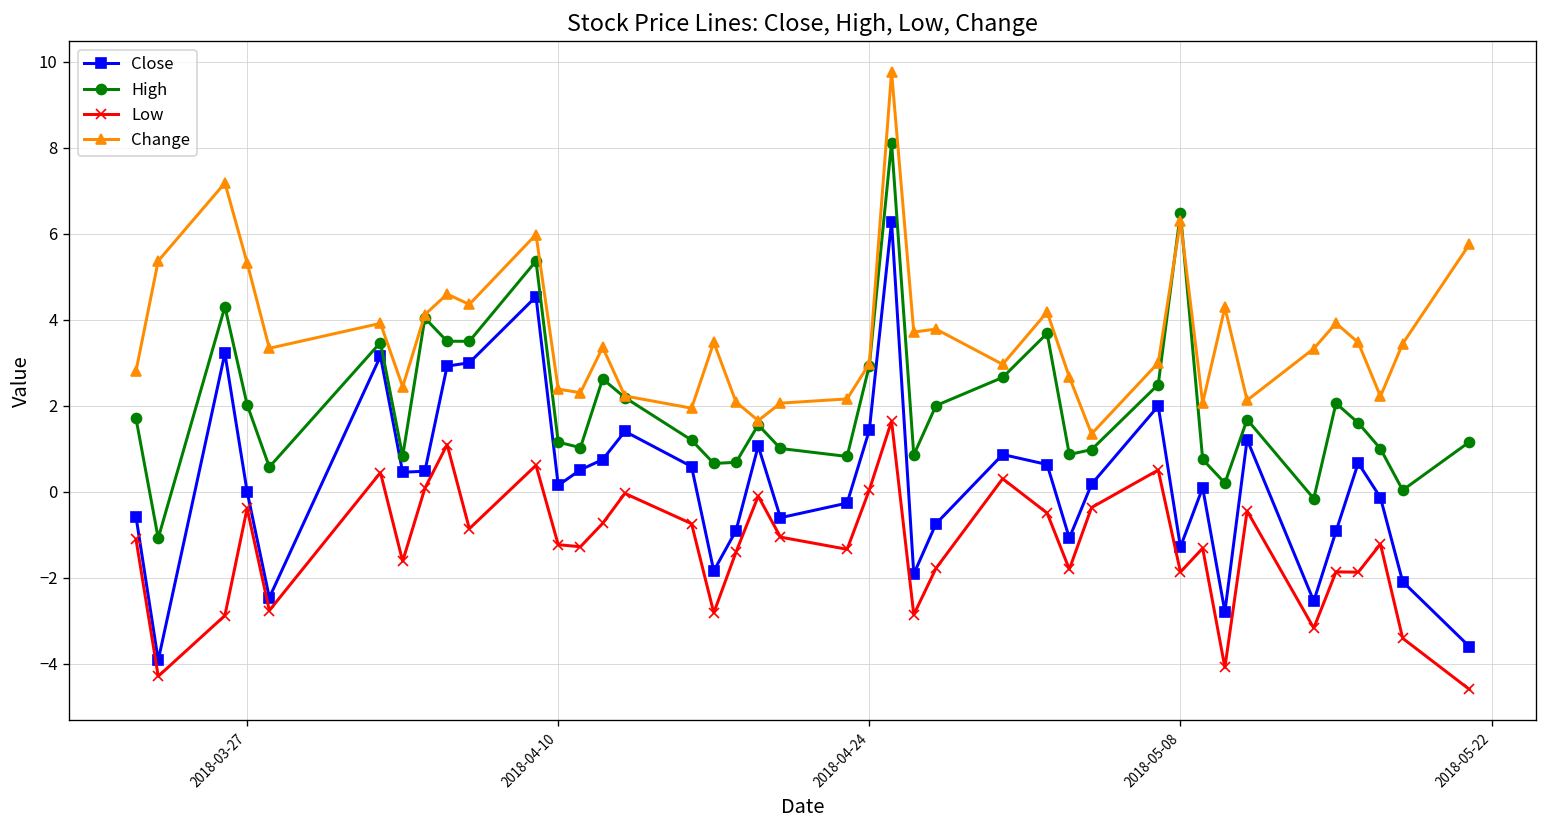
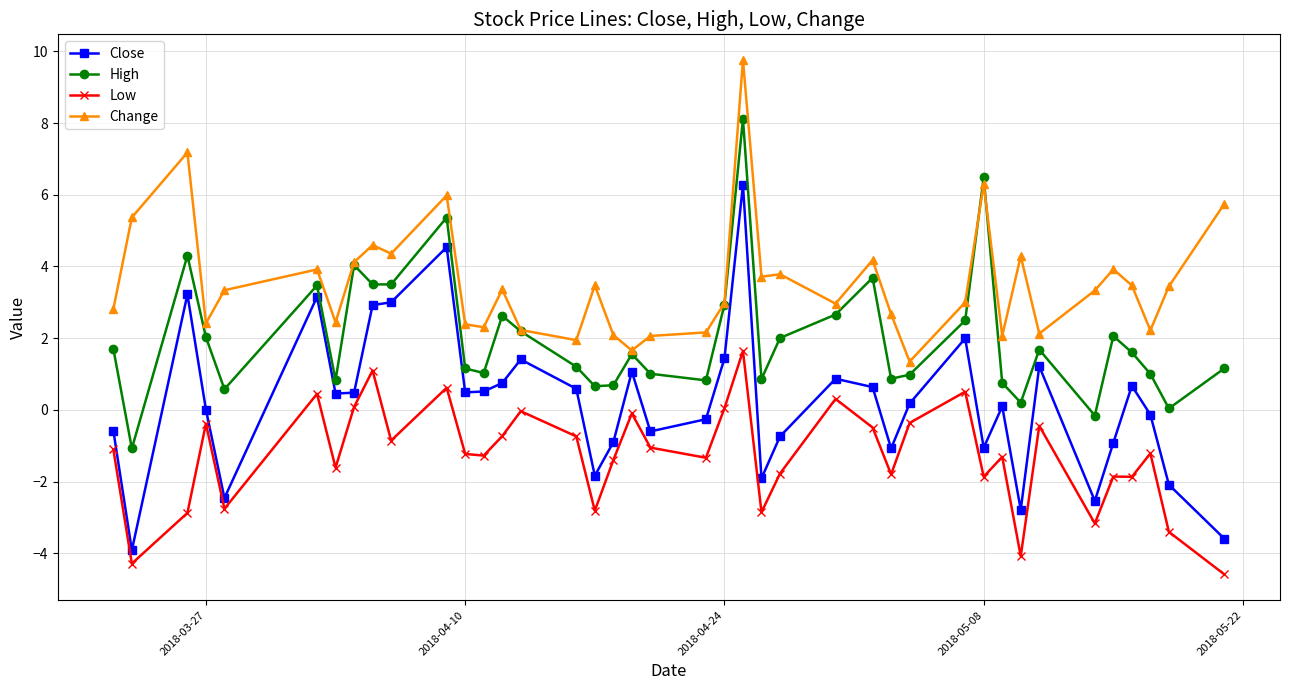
Change, 2018-03-27: 5.3 -> 2.4
Close, 2018-04-10: 0.1 -> 0.5
Close, 2018-05-08: -1.3 -> -1.1
